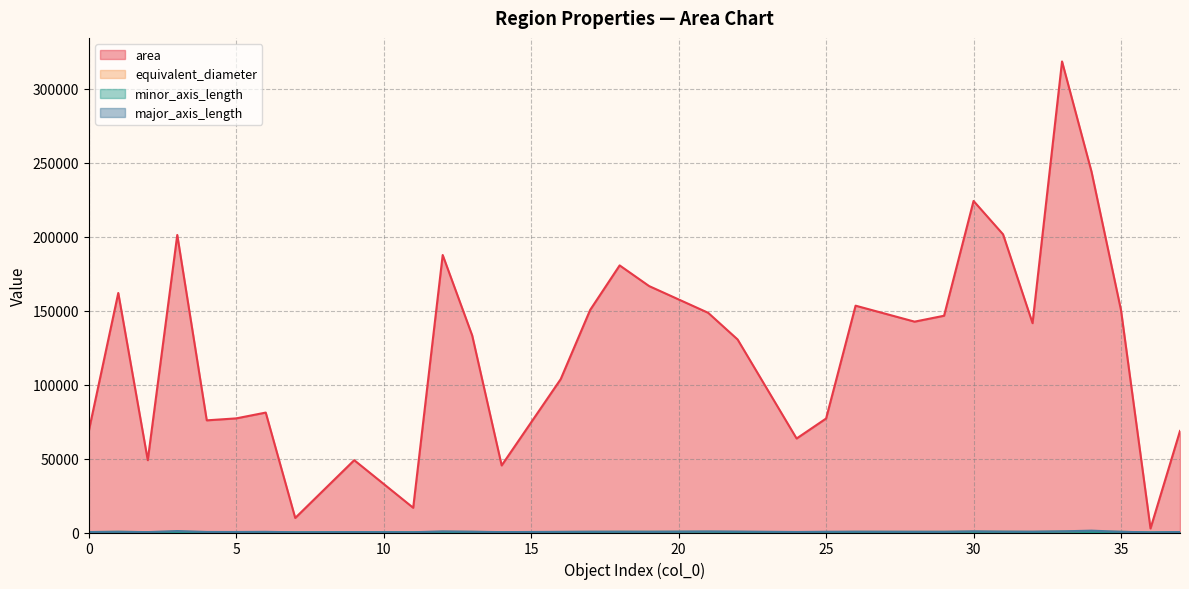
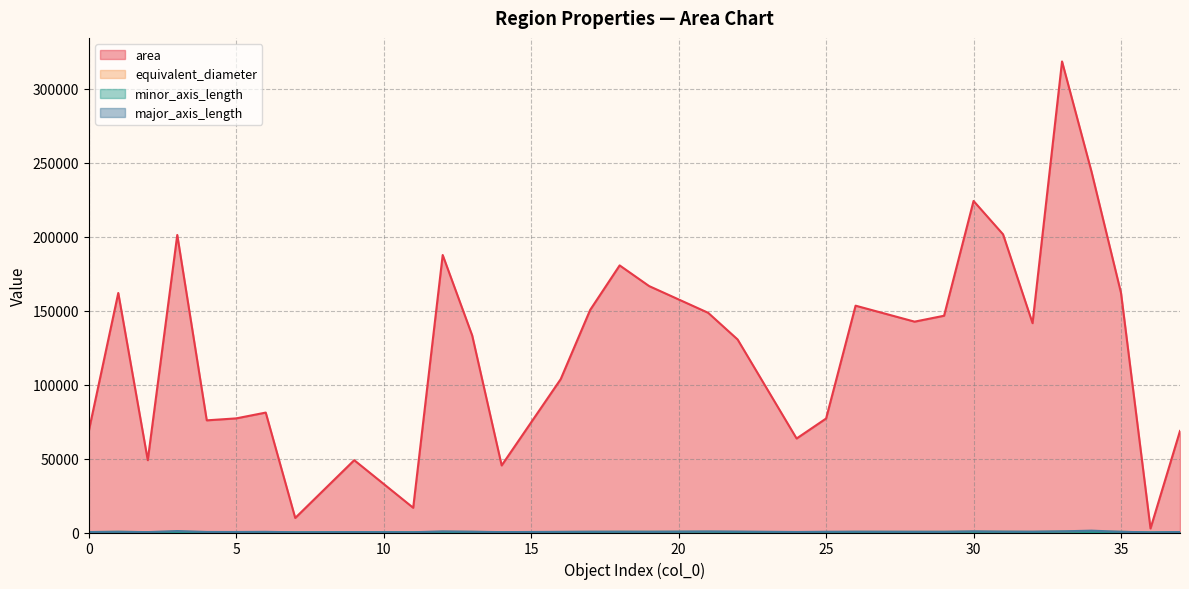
area, 35: 150000 -> 162000
